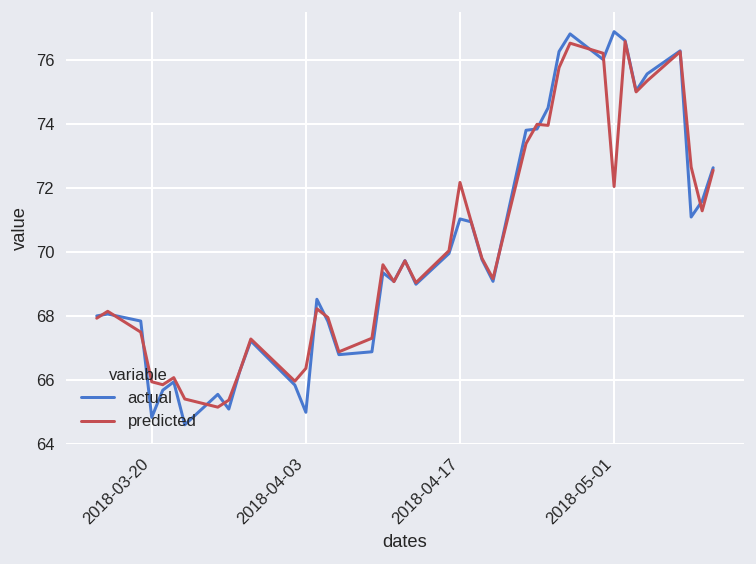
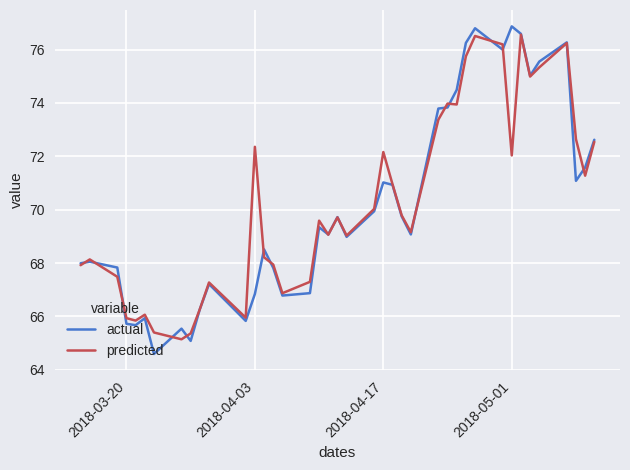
actual, 2018-03-20: 64.8 -> 65.7
actual, 2018-04-03: 65.0 -> 66.8
predicted, 2018-04-03: 66.4 -> 72.4
